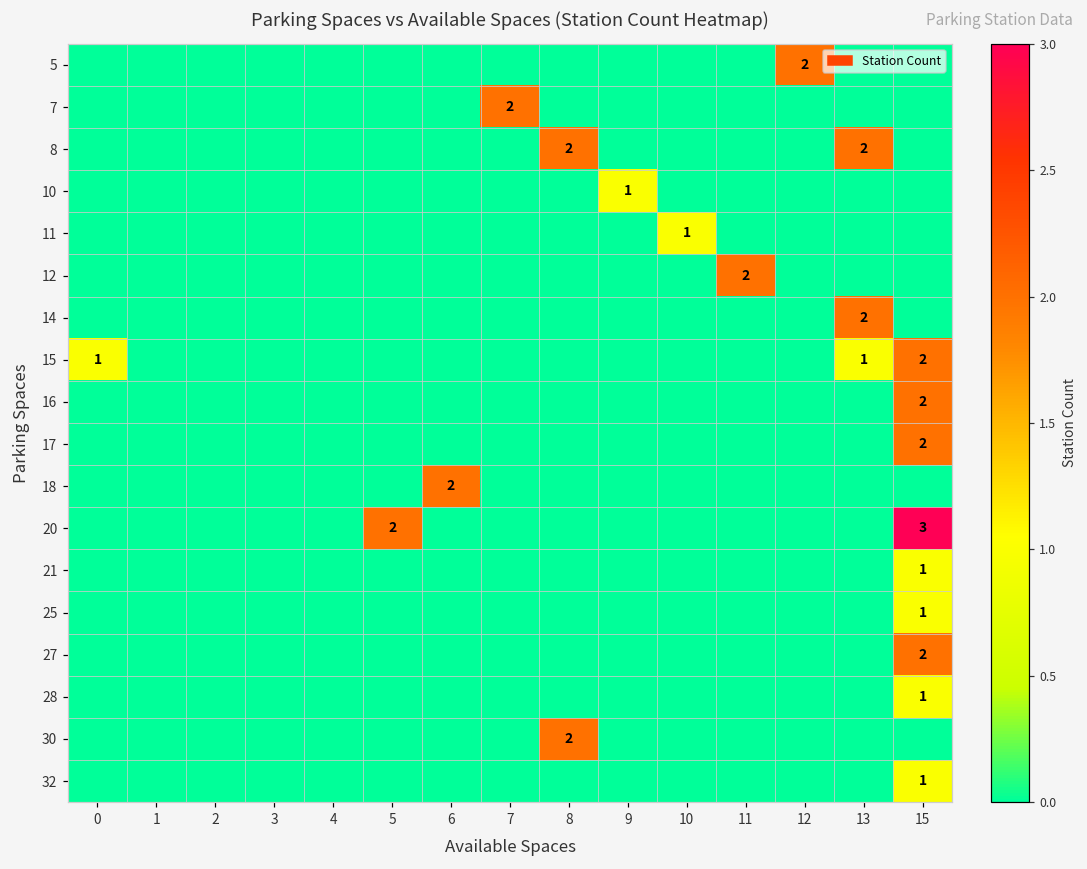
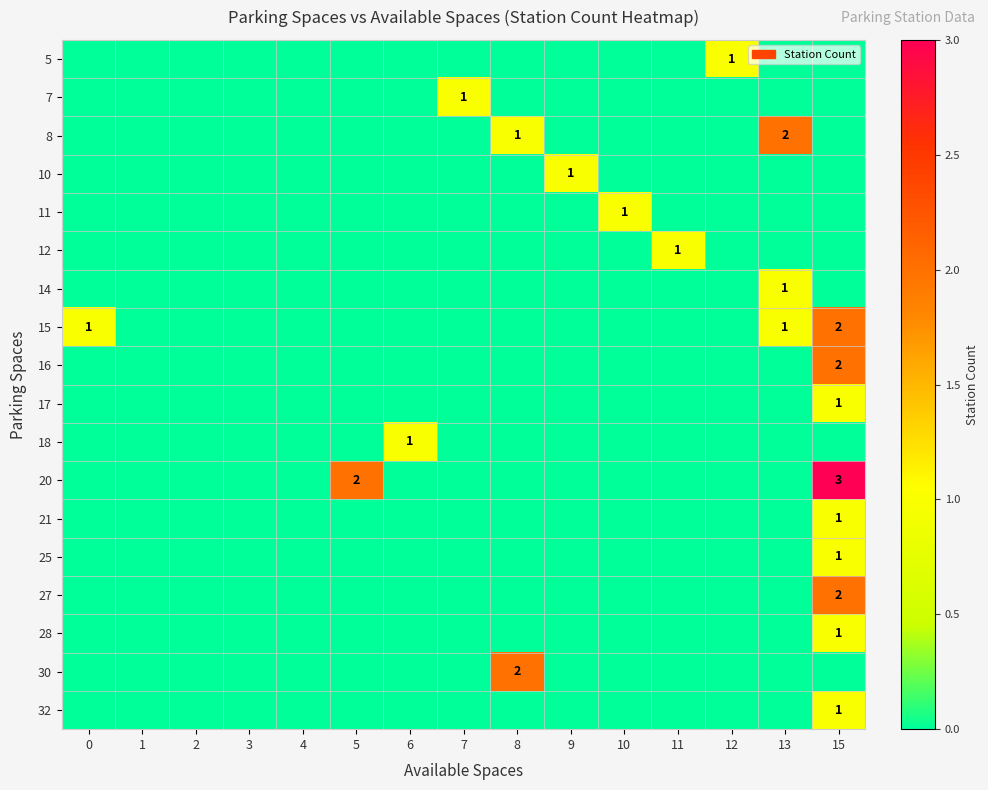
5, 12: 2 -> 1
7, 7: 2 -> 1
8, 8: 2 -> 1
12, 11: 2 -> 1
14, 13: 2 -> 1
17, 15: 2 -> 1
18, 6: 2 -> 1
